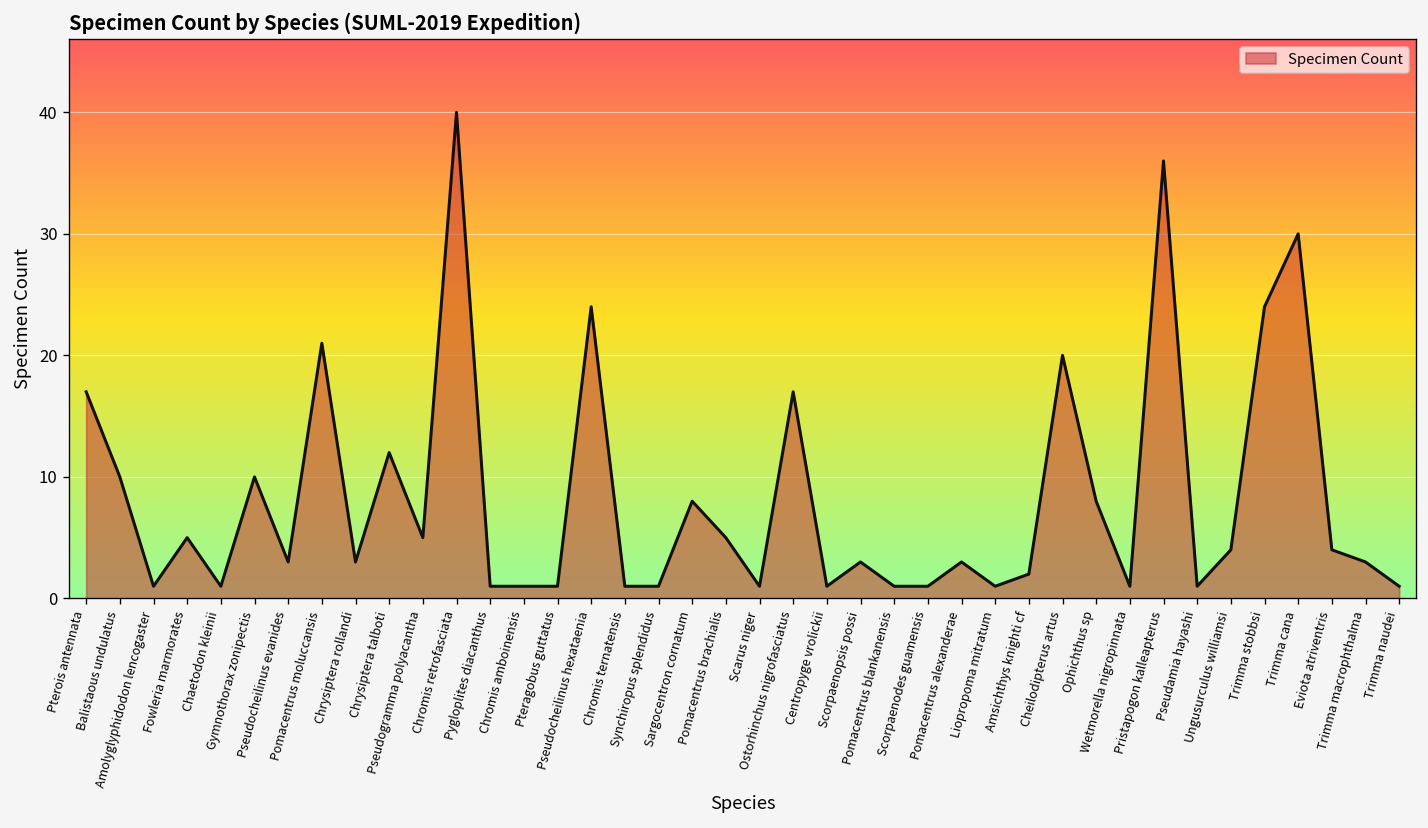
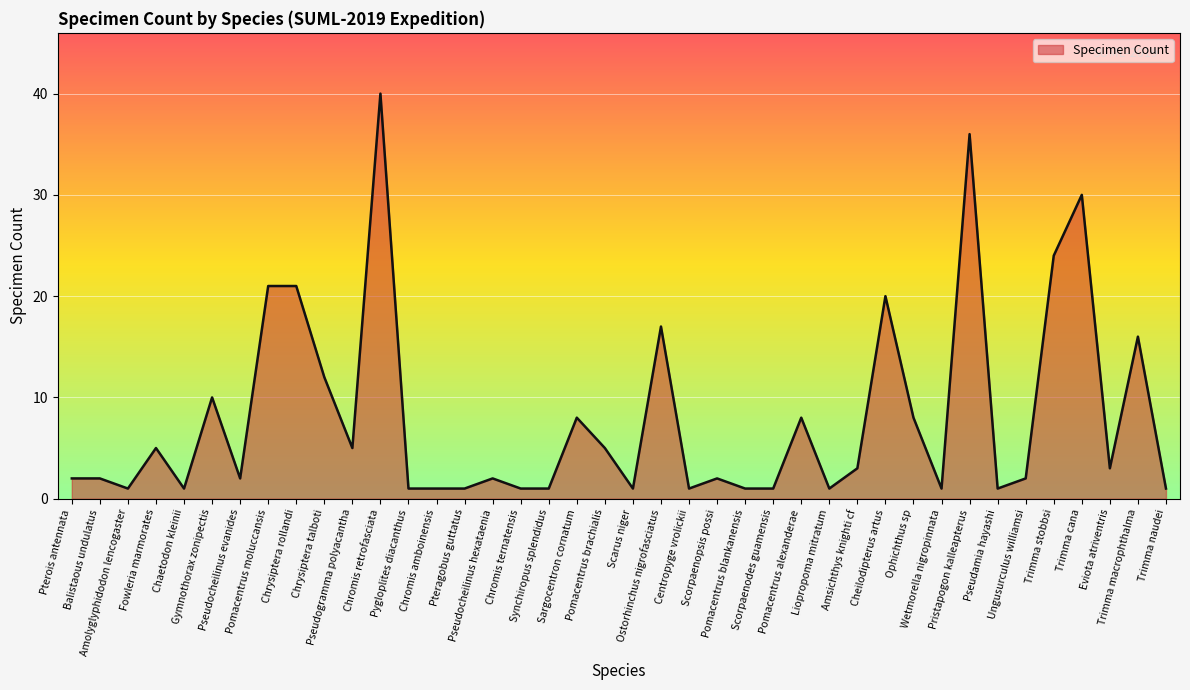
Pterois antennata: 17 -> 2
Balistaous undulatus: 10 -> 2
Pseudocheilinus evanides: 3 -> 2
Chrysiptera rollandi: 3 -> 21
Pseudocheilinus hexataenia: 24 -> 2
Scorpaenopsis possi: 3 -> 2
Pomacentrus alexanderae: 3 -> 8
Amsichthys knighti cf: 2 -> 3
Ungusurculus williamsi: 4 -> 2
Eviota atriventris: 4 -> 3
Trimma macrophthalma: 3 -> 16
